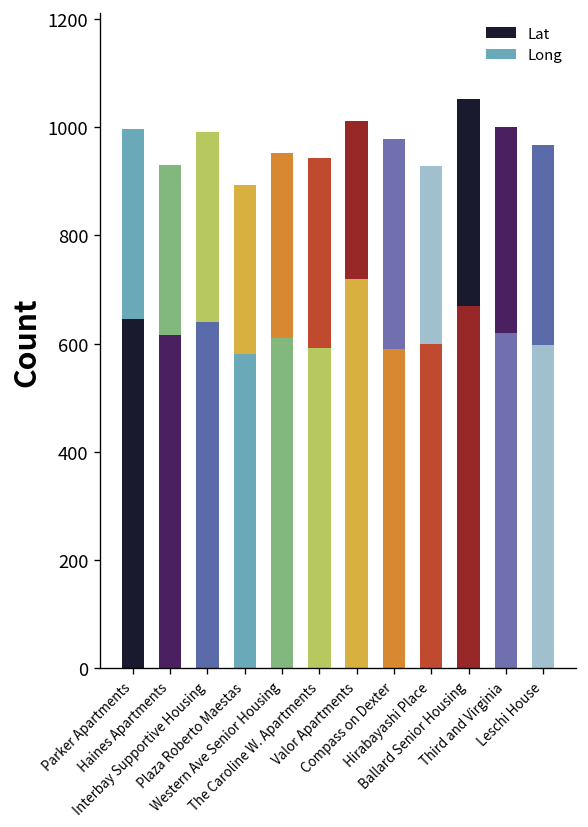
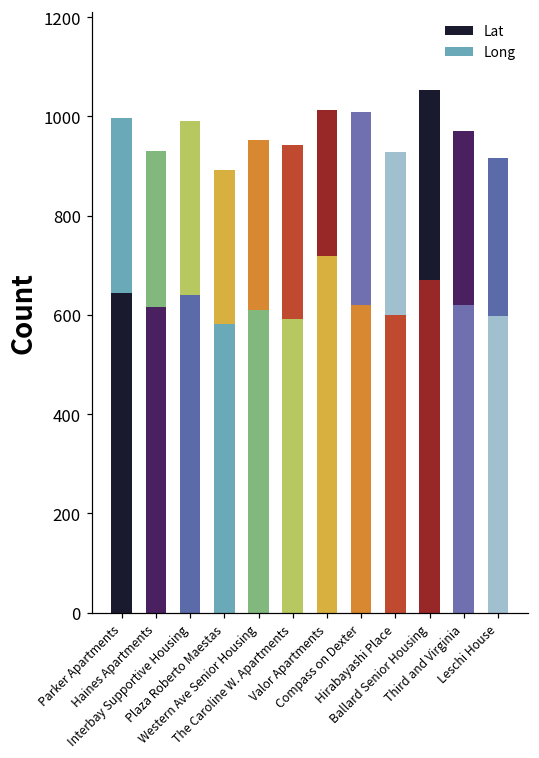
Lat, Compass on Dexter: 590 -> 620
Long, Third and Virginia: 380 -> 350
Long, Leschi House: 370 -> 320
